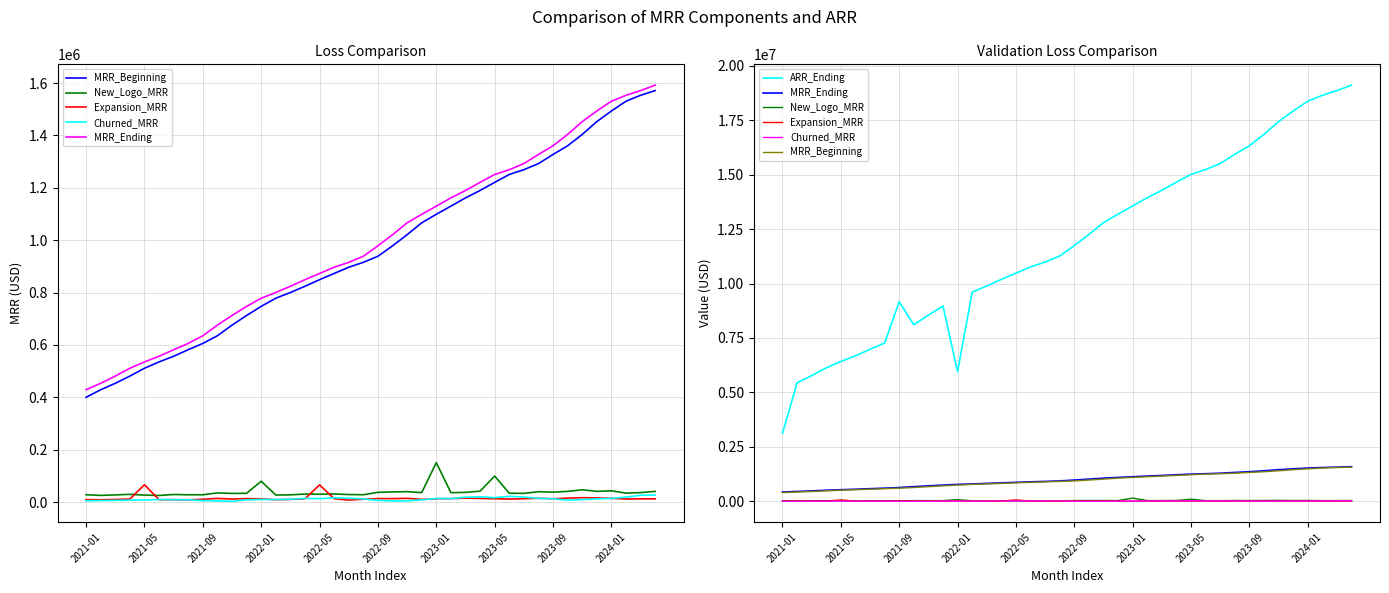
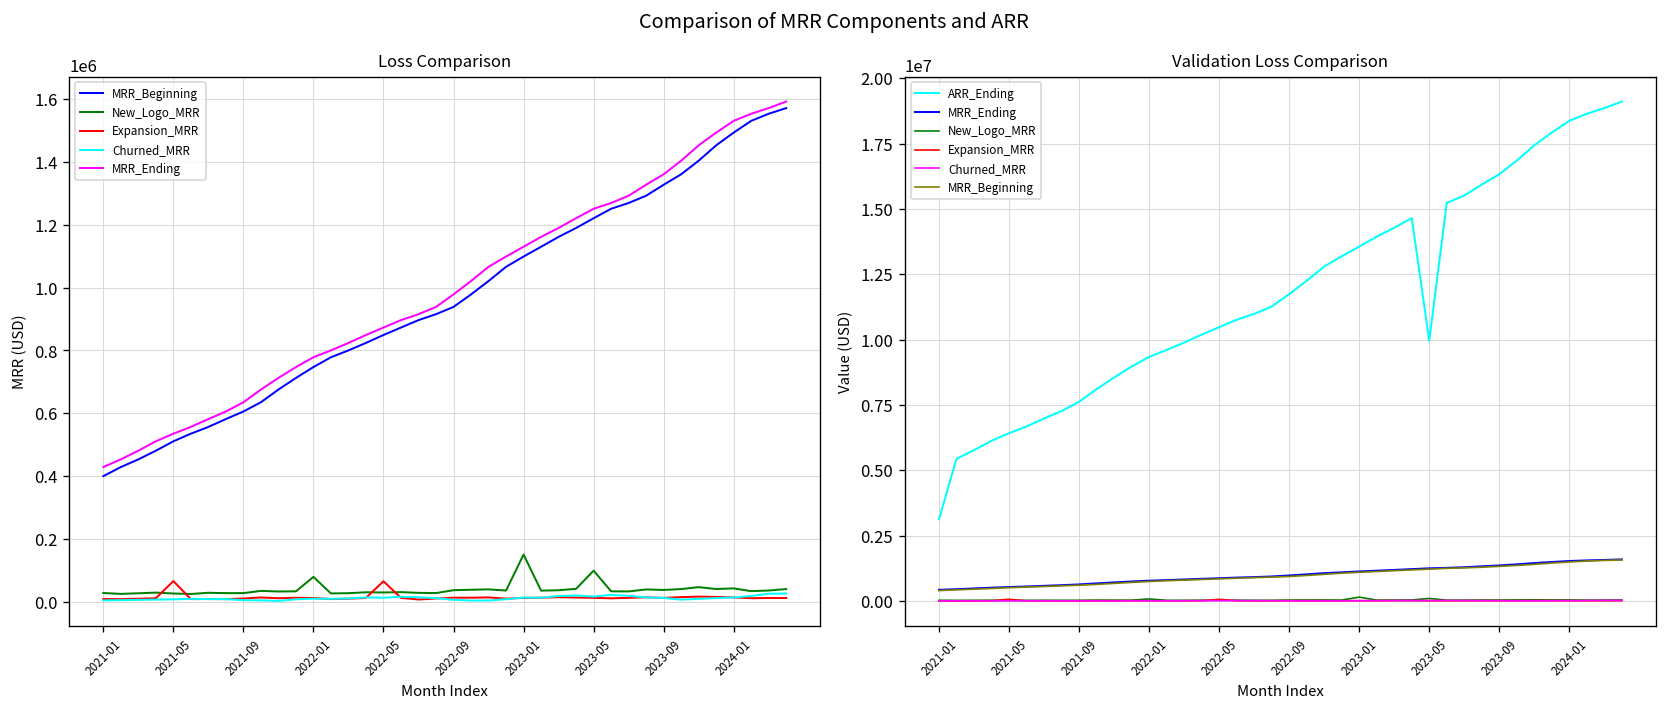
Validation Loss Comparison, ARR_Ending, 2021-09: 9200000 -> 7600000
Validation Loss Comparison, ARR_Ending, 2022-01: 6000000 -> 9300000
Validation Loss Comparison, ARR_Ending, 2023-05: 15000000 -> 10000000
